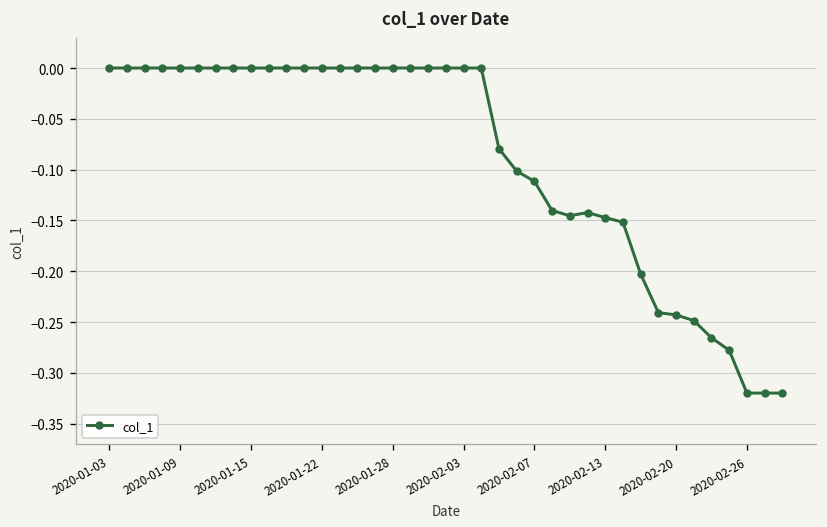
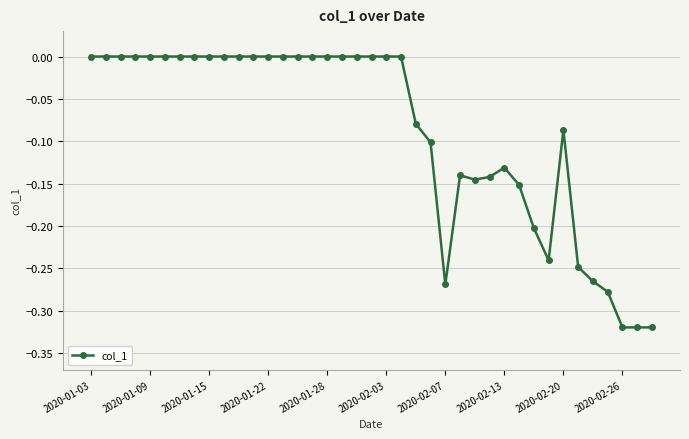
2020-02-07: -0.11 -> -0.27
2020-02-13: -0.15 -> -0.13
2020-02-20: -0.24 -> -0.09
